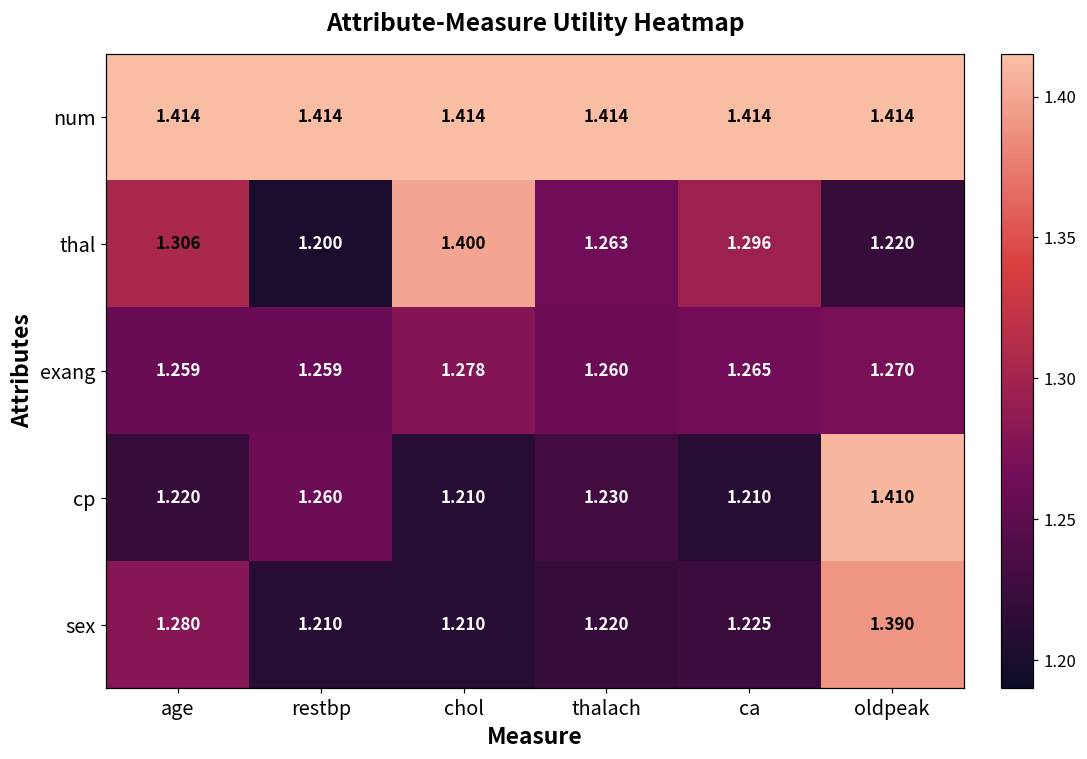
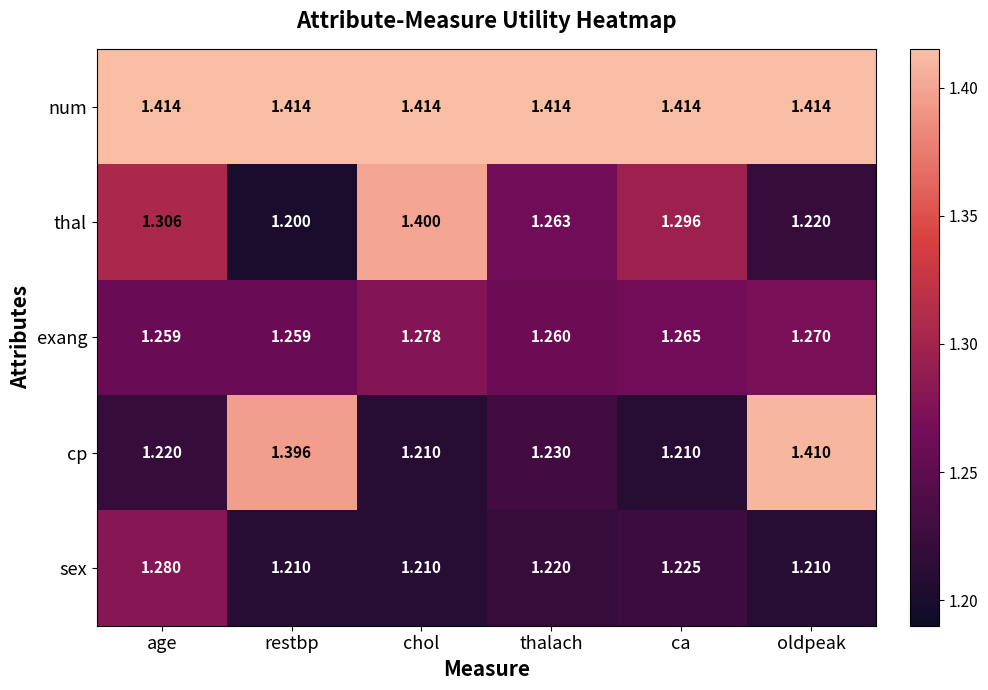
cp, restbp: 1.260 -> 1.396
sex, oldpeak: 1.390 -> 1.210
